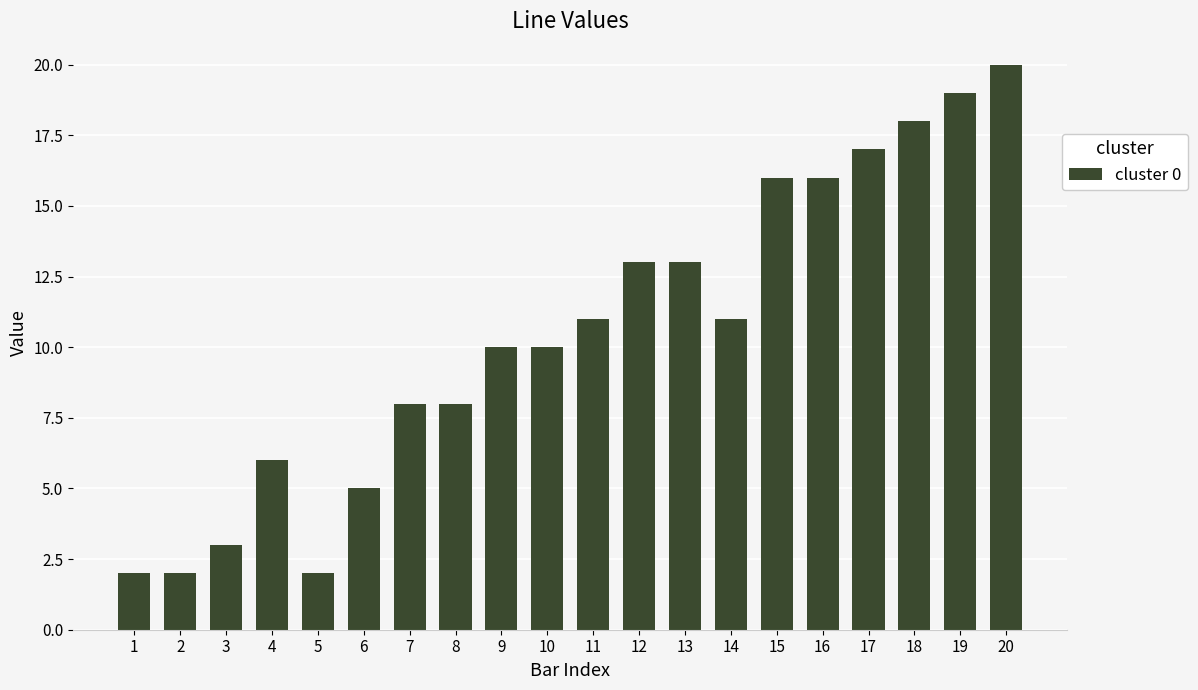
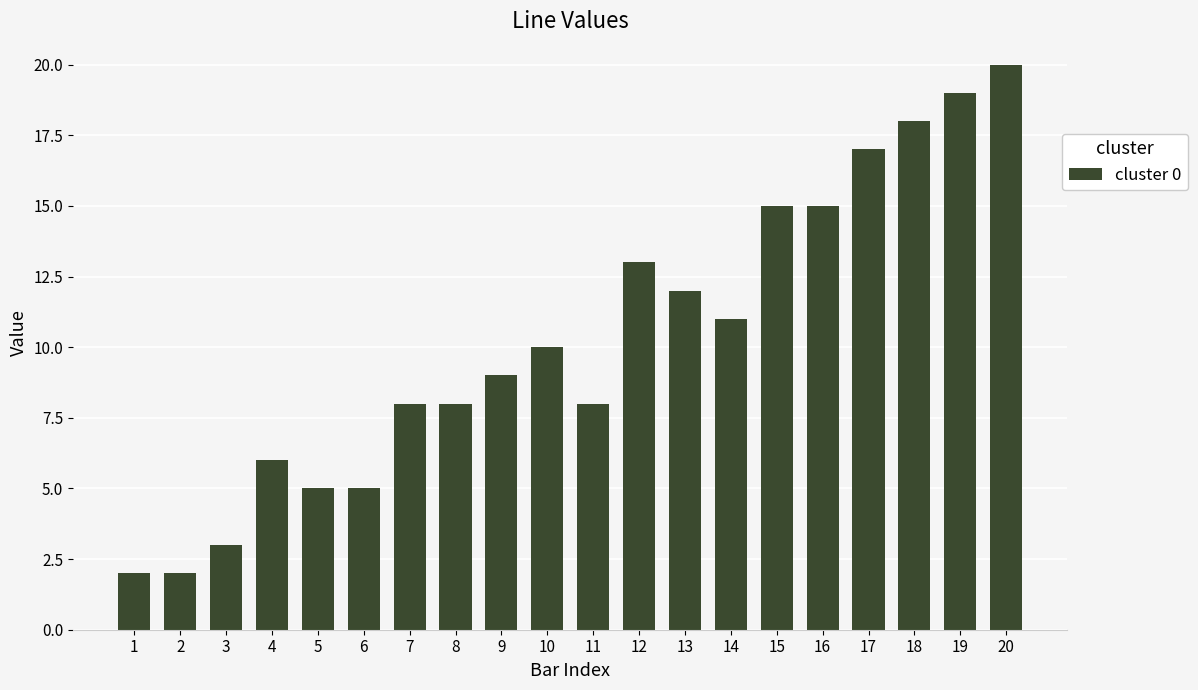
5: 2 -> 5
9: 10 -> 9
11: 11 -> 8
13: 13 -> 12
15: 16 -> 15
16: 16 -> 15
